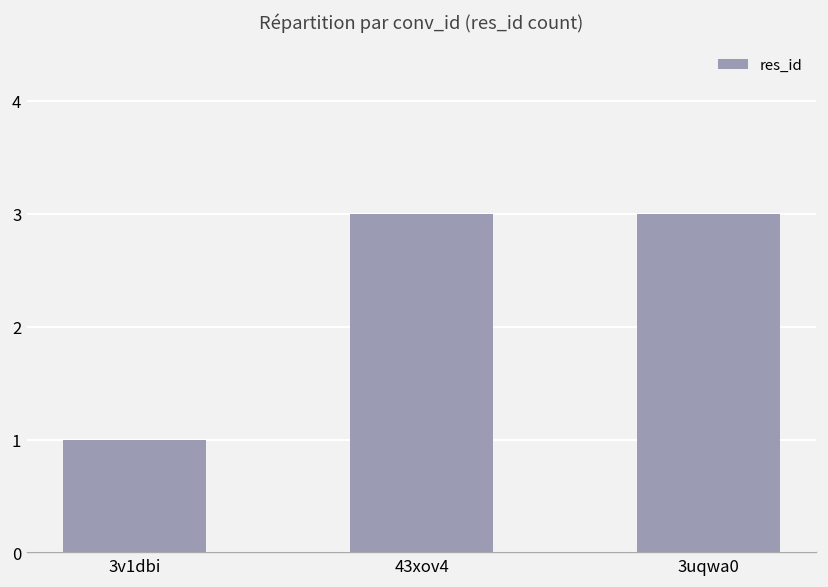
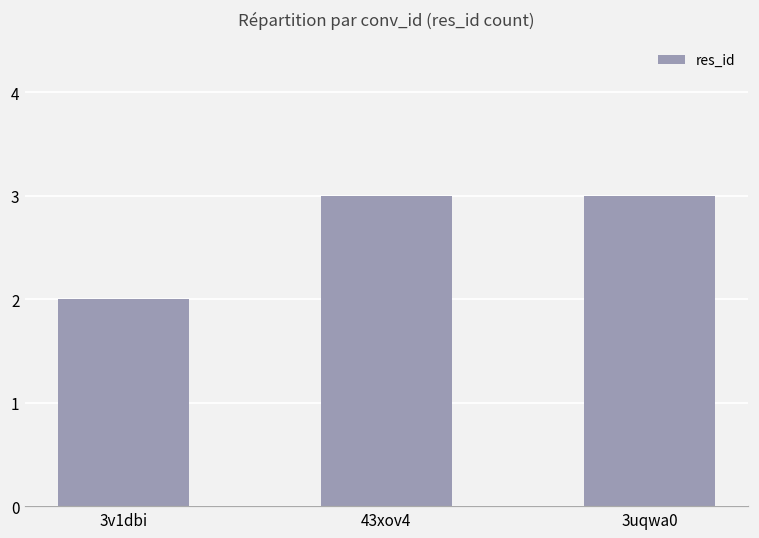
3v1dbi: 1 -> 2
